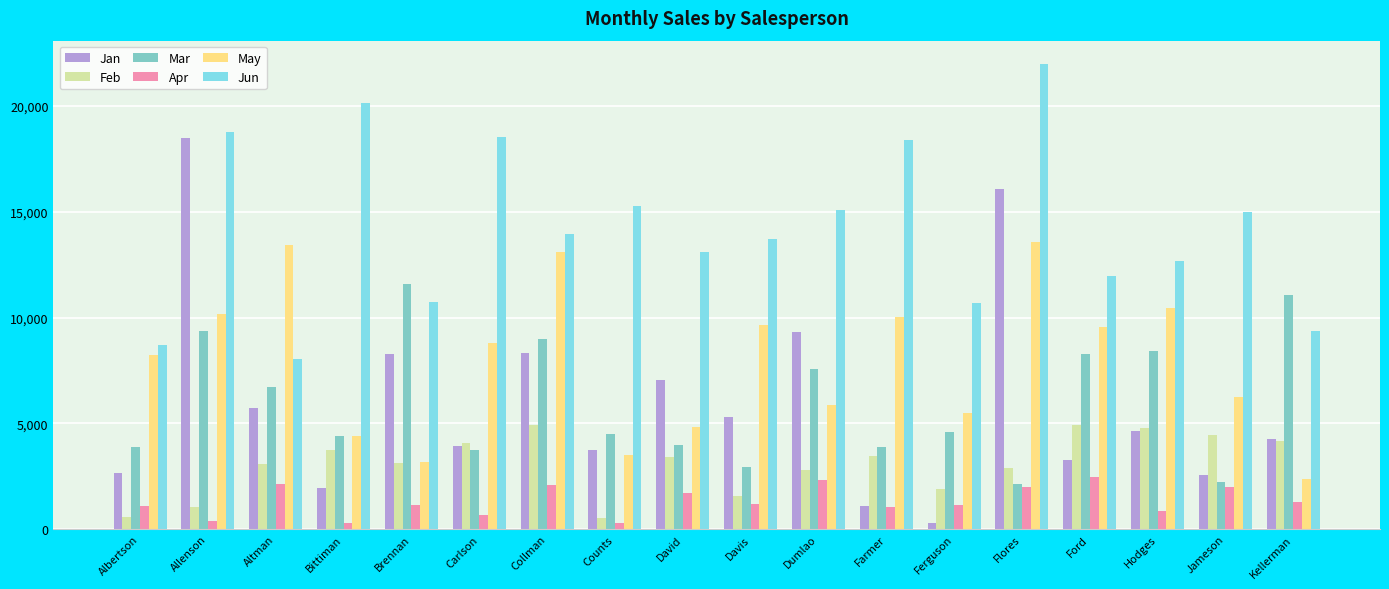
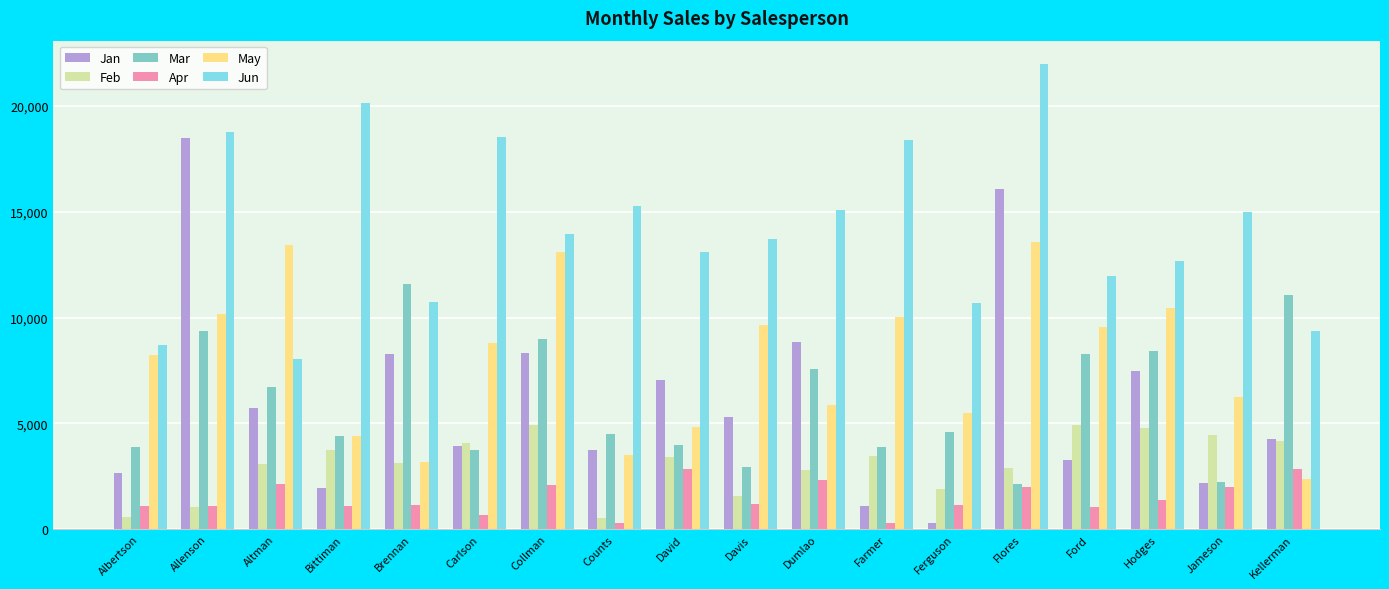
Apr, Allenson: 400 -> 1,100
Apr, Bittiman: 300 -> 1,100
Apr, David: 1,700 -> 2,800
Jan, Dumlao: 9,300 -> 8,800
Apr, Farmer: 1,000 -> 300
Apr, Ford: 2,500 -> 1,100
Jan, Hodges: 4,600 -> 7,500
Apr, Hodges: 900 -> 1,400
Jan, Jameson: 2,600 -> 2,200
Apr, Kellerman: 1,300 -> 2,800
